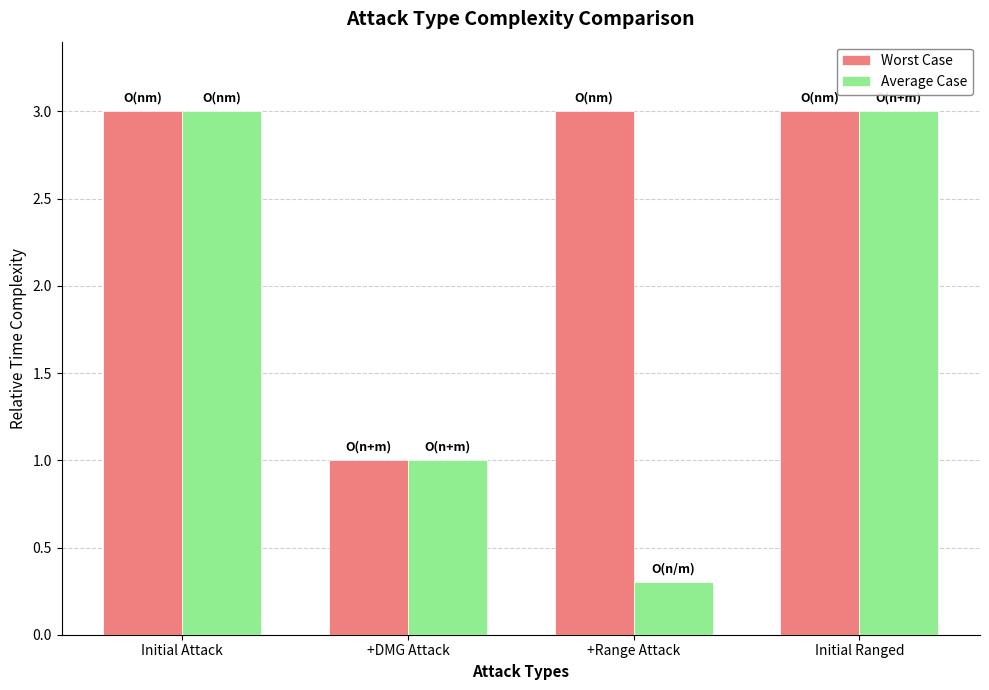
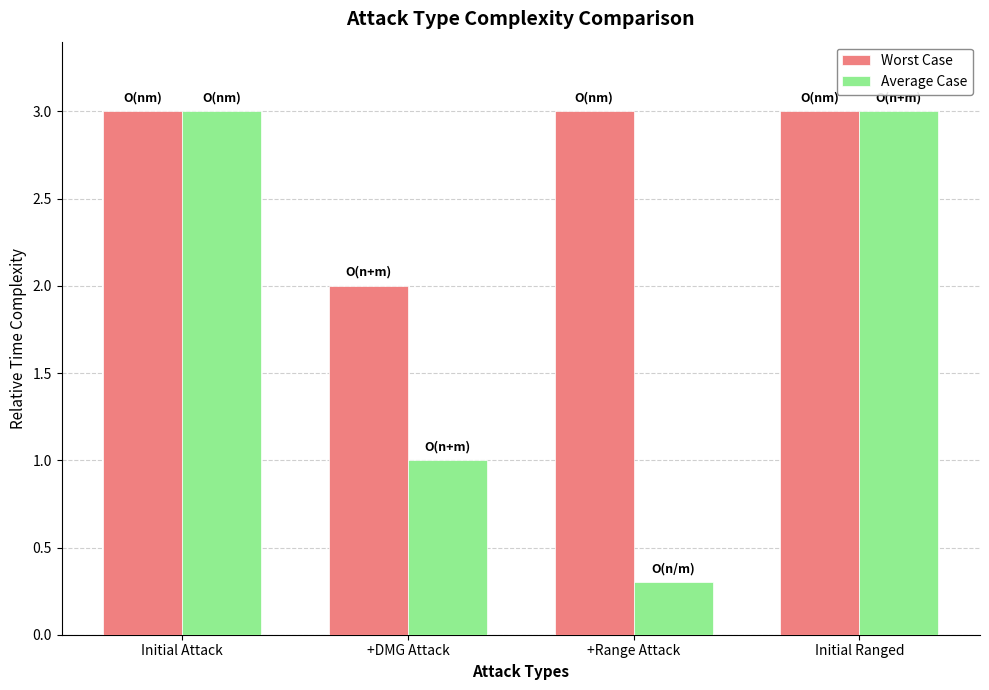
Worst Case, +DMG Attack: 1 -> 2
